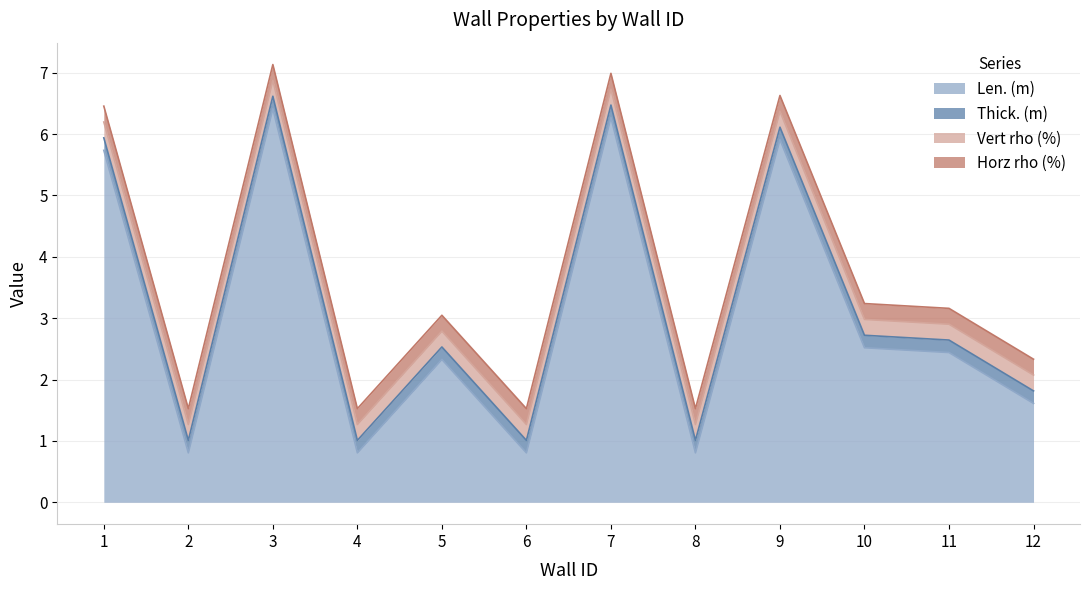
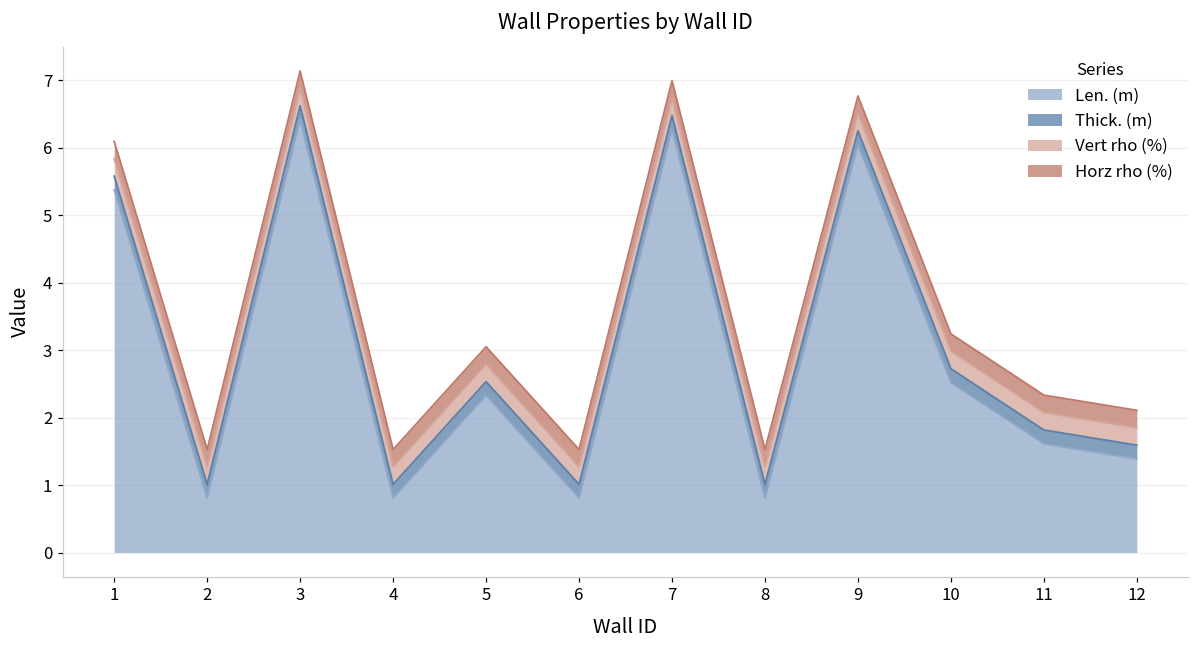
Len. (m), 1: 5.7 -> 5.4
Len. (m), 9: 5.9 -> 6.0
Len. (m), 11: 2.4 -> 1.6
Len. (m), 12: 1.6 -> 1.4
